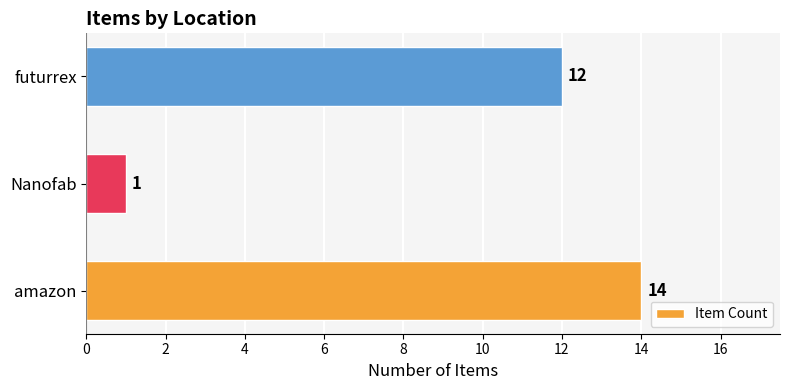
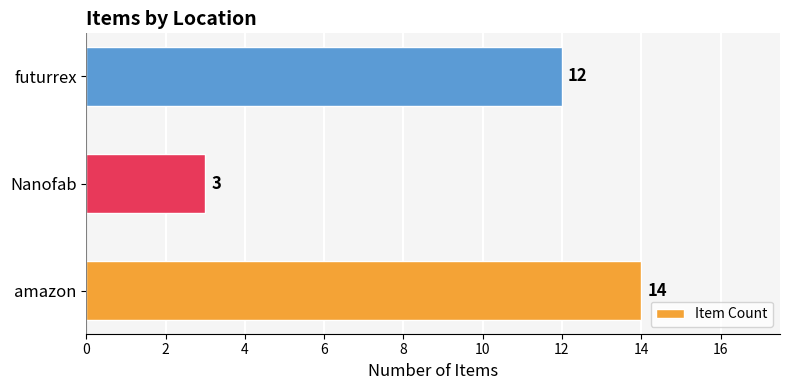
Nanofab: 1 -> 3
